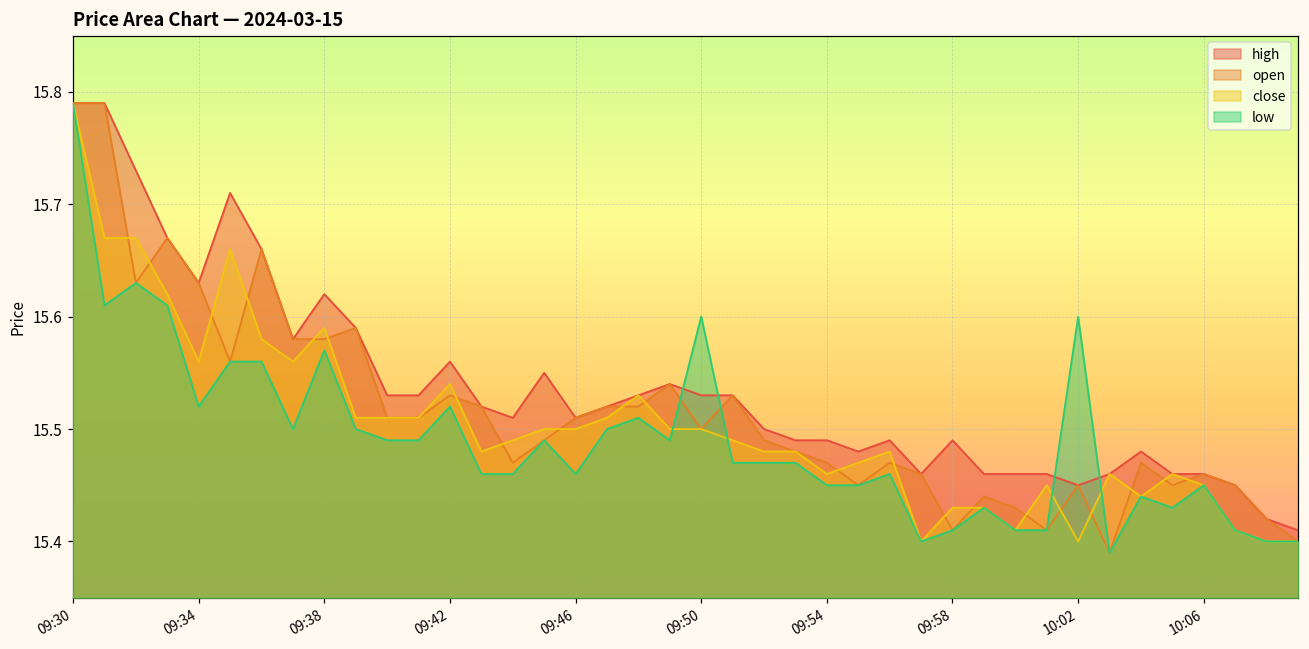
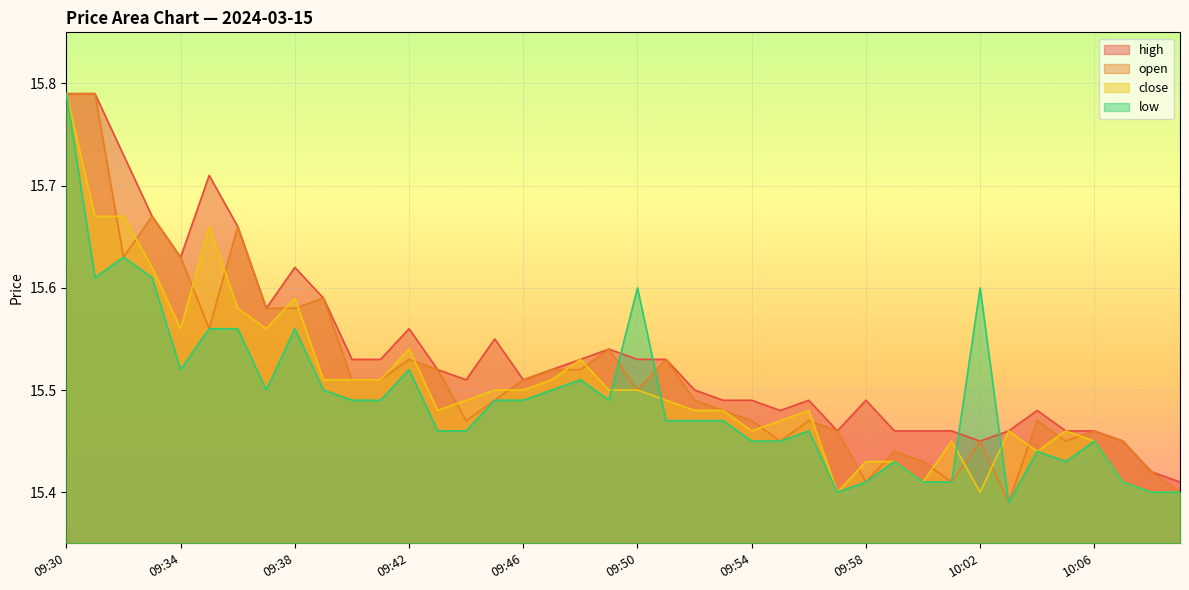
low, 09:38: 15.57 -> 15.56
low, 09:46: 15.46 -> 15.49
